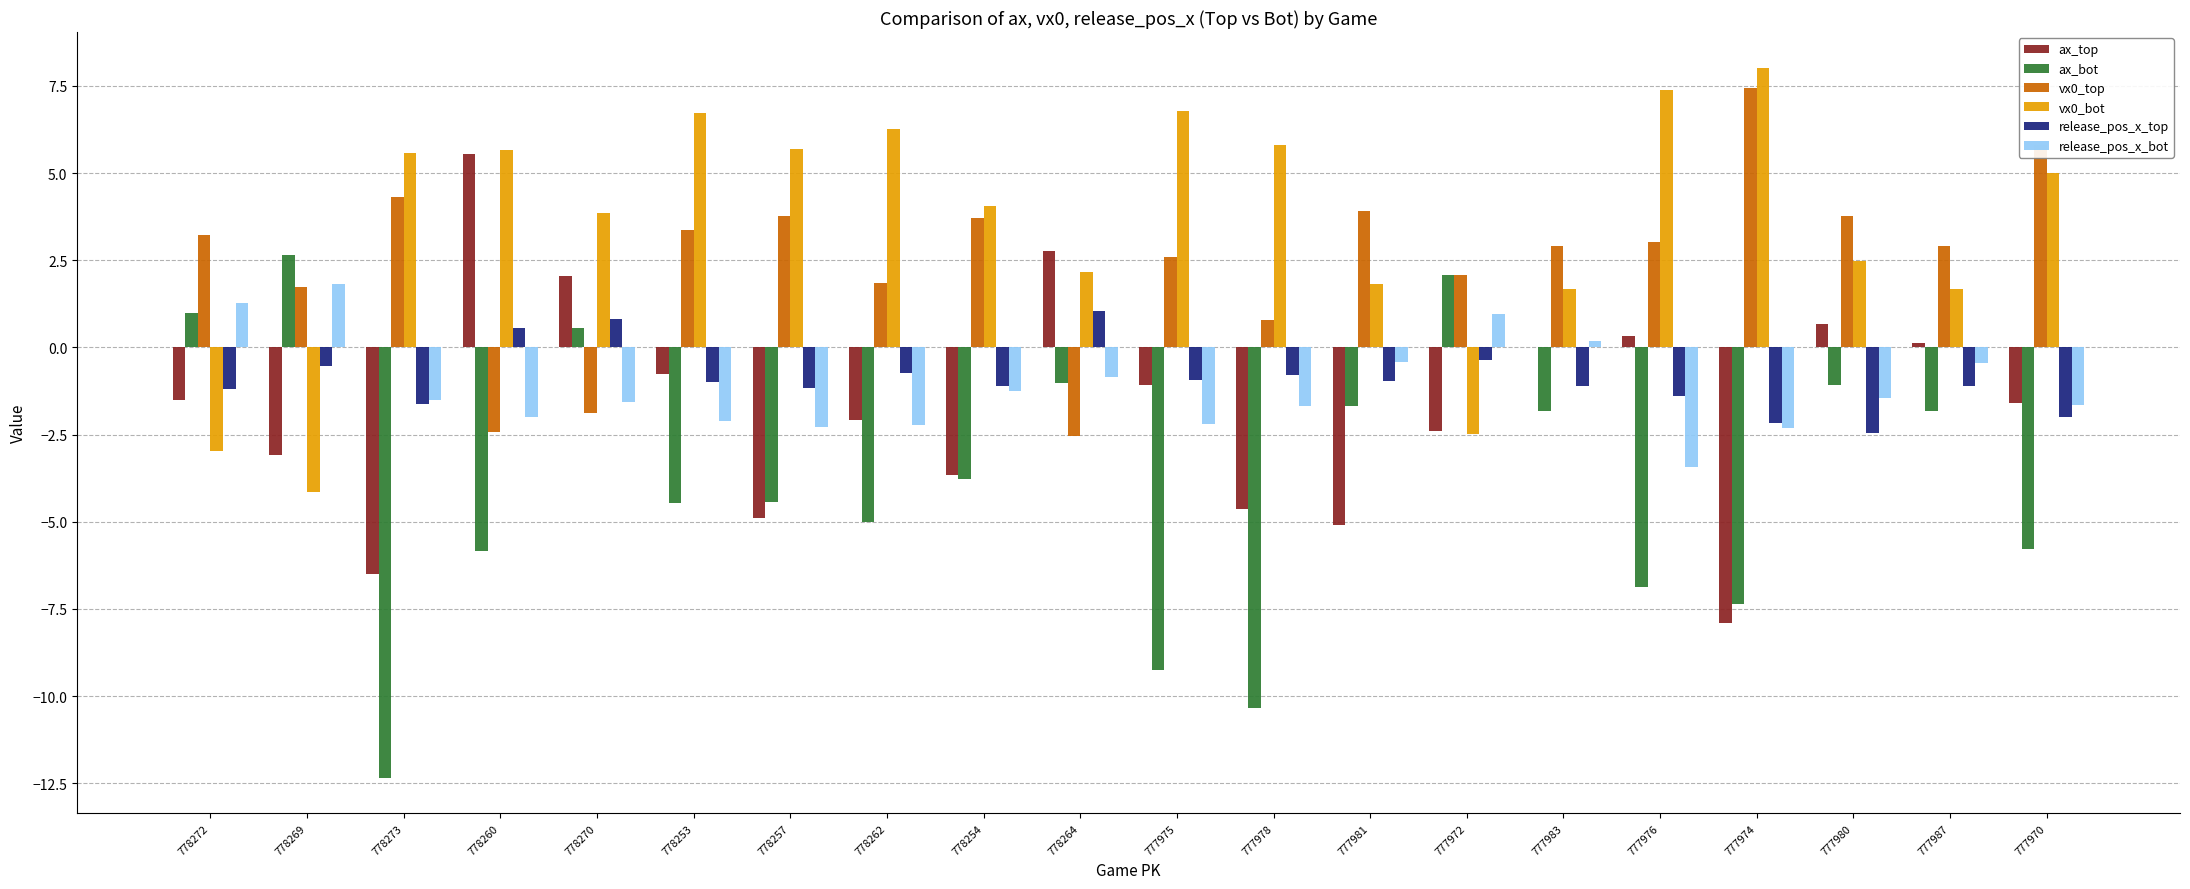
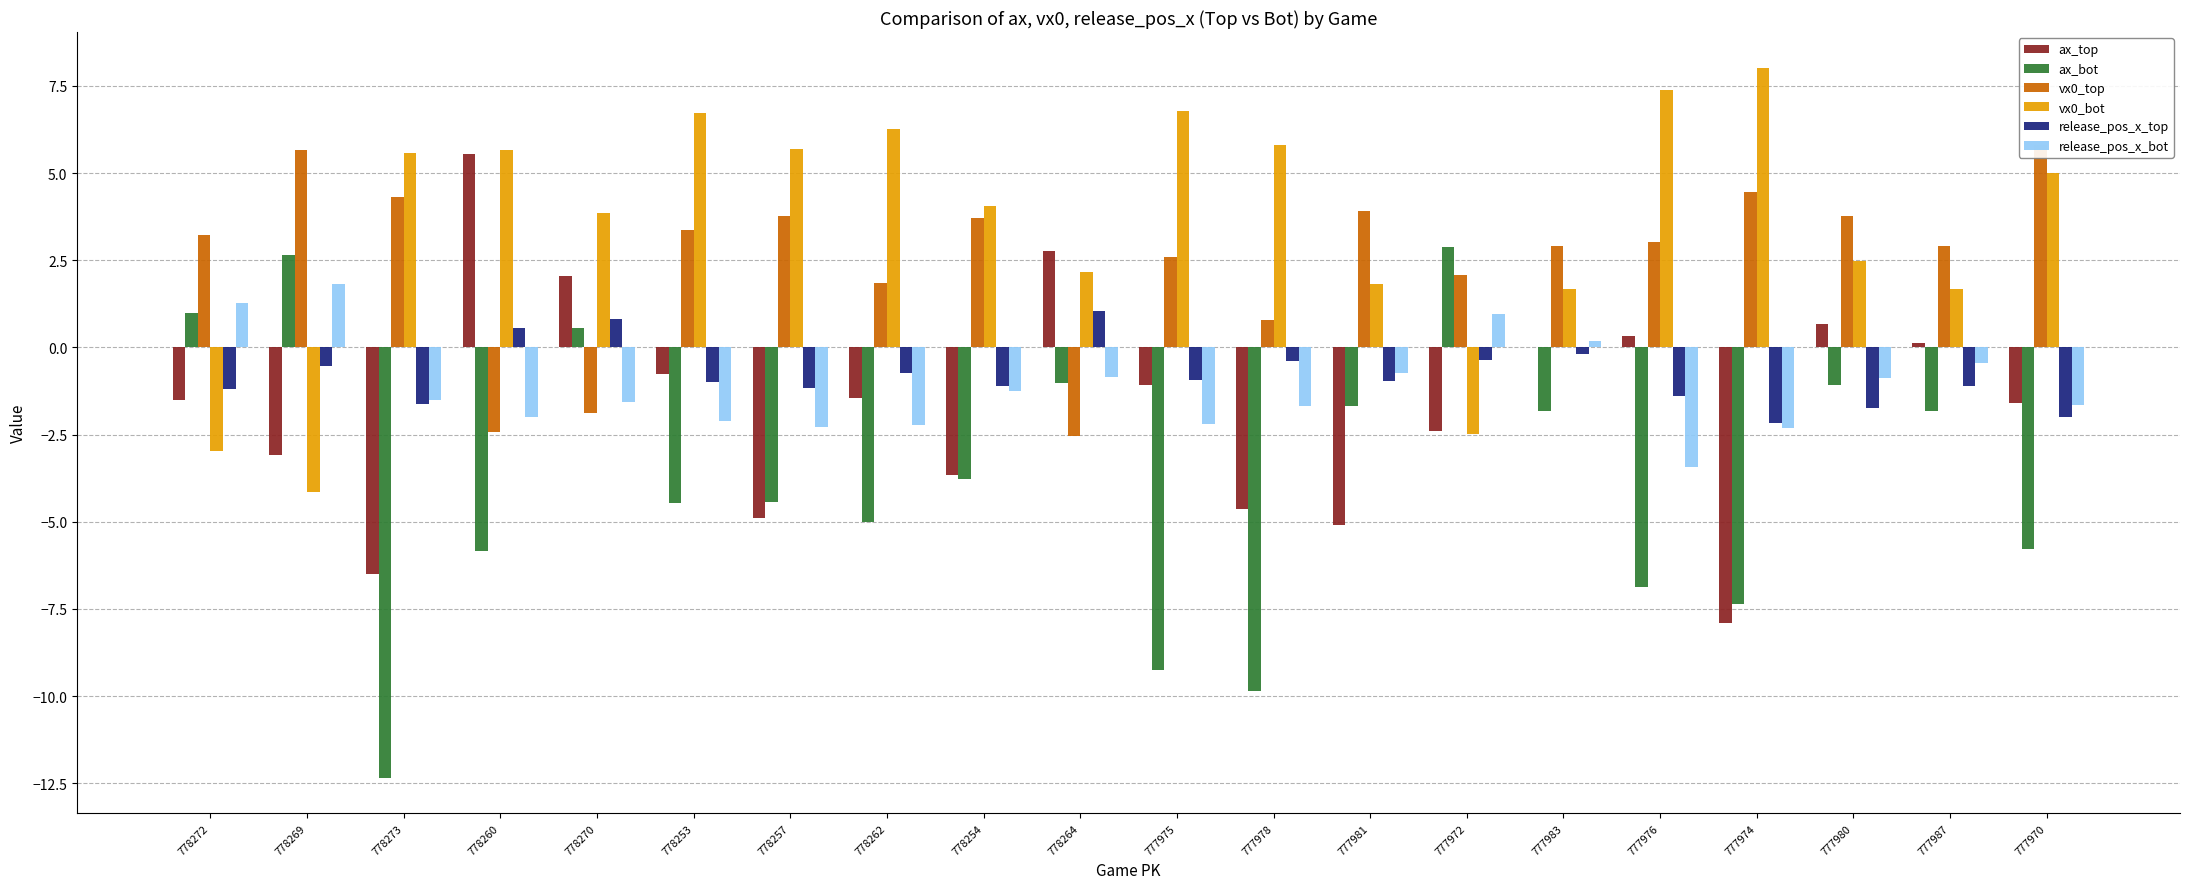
vx0_top, 778269: 1.7 -> 5.7
ax_top, 778262: -2.1 -> -1.5
ax_bot, 777978: -10.3 -> -9.9
release_pos_x_top, 777978: -0.8 -> -0.4
release_pos_x_bot, 777981: -0.4 -> -0.7
ax_bot, 777972: 2.1 -> 2.9
release_pos_x_top, 777983: -1.1 -> -0.2
vx0_top, 777974: 7.4 -> 4.5
release_pos_x_top, 777980: -2.5 -> -1.8
release_pos_x_bot, 777980: -1.5 -> -0.9
